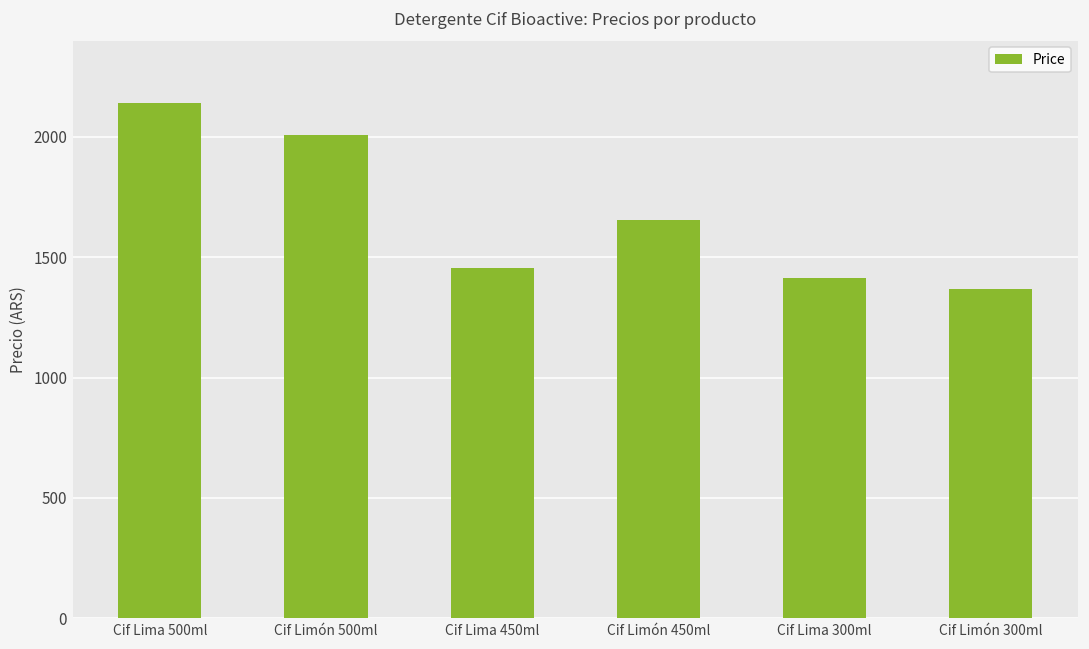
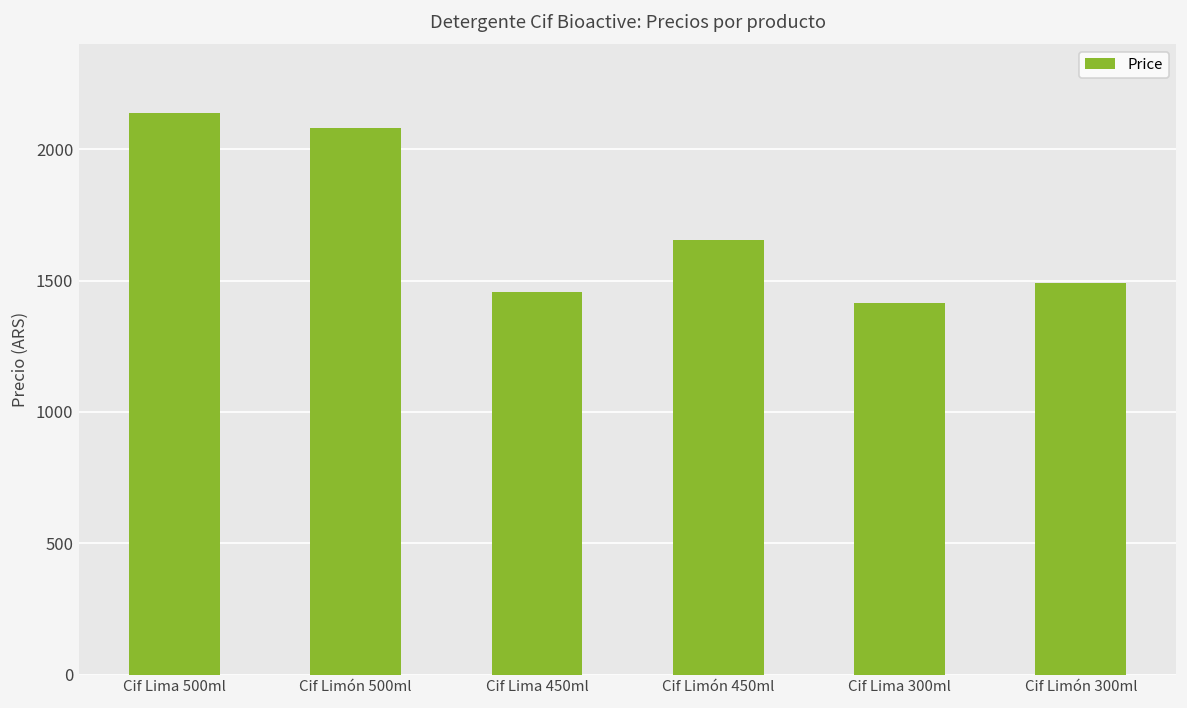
Cif Limón 500ml: 2010 -> 2080
Cif Limón 300ml: 1370 -> 1490
